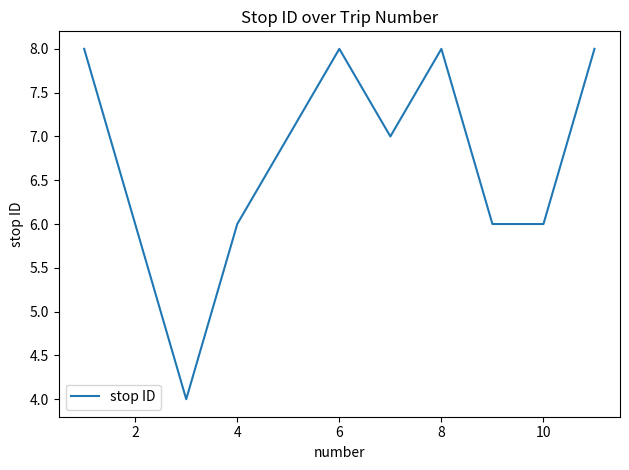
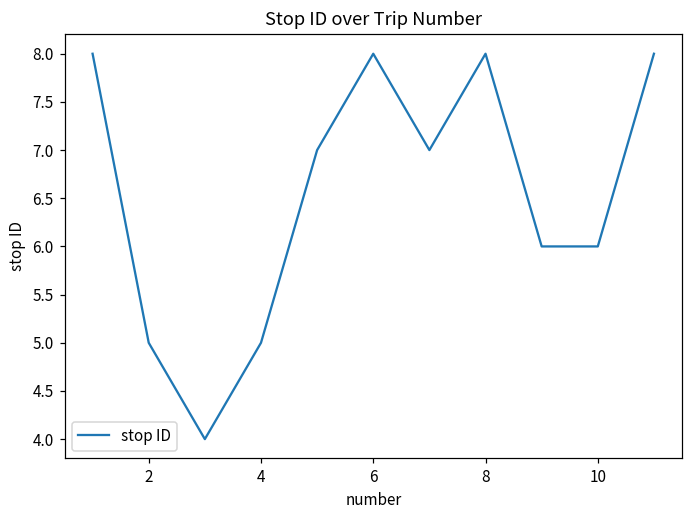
2: 6 -> 5
4: 6 -> 5
